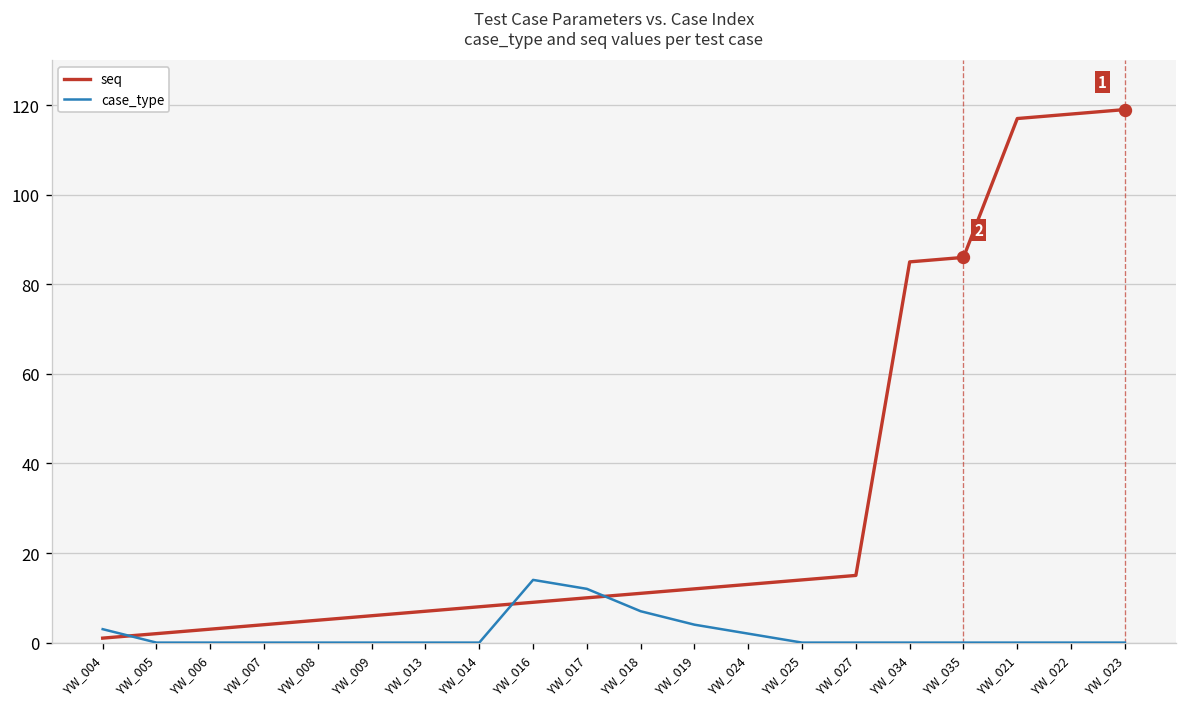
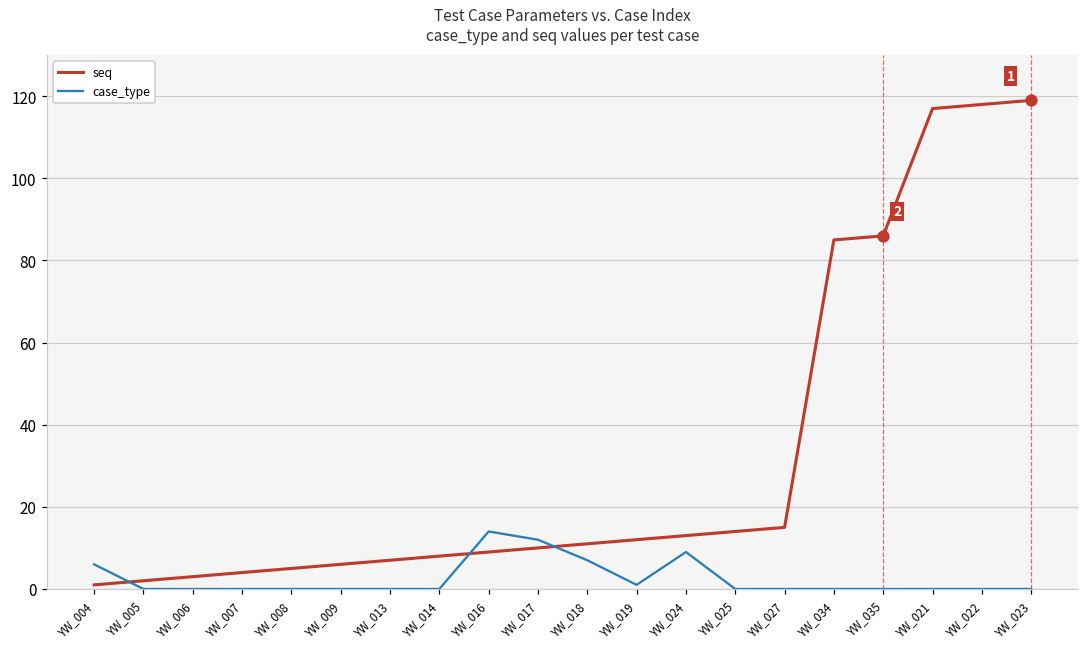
case_type, YW_004: 3 -> 6
case_type, YW_019: 4 -> 1
case_type, YW_024: 2 -> 9
